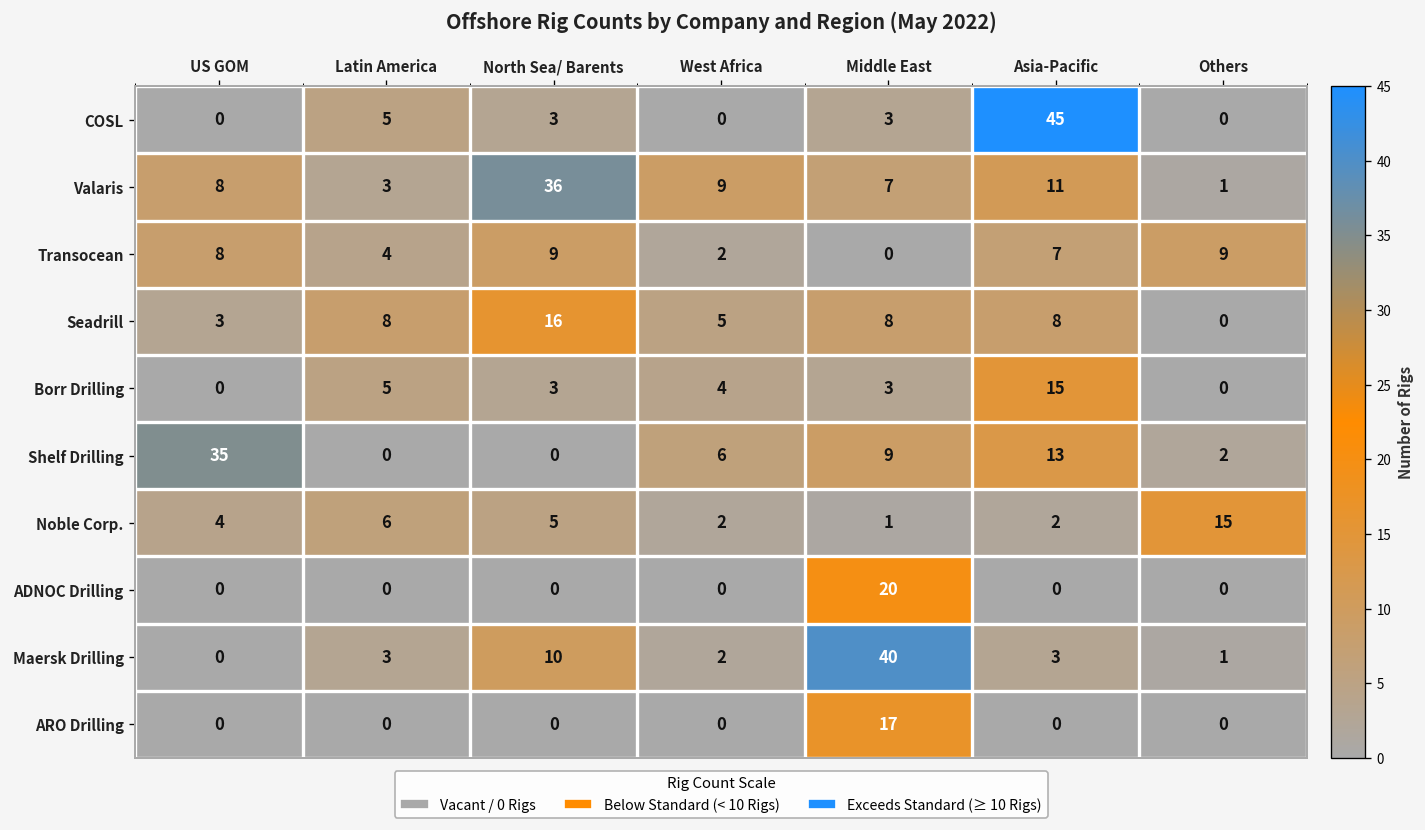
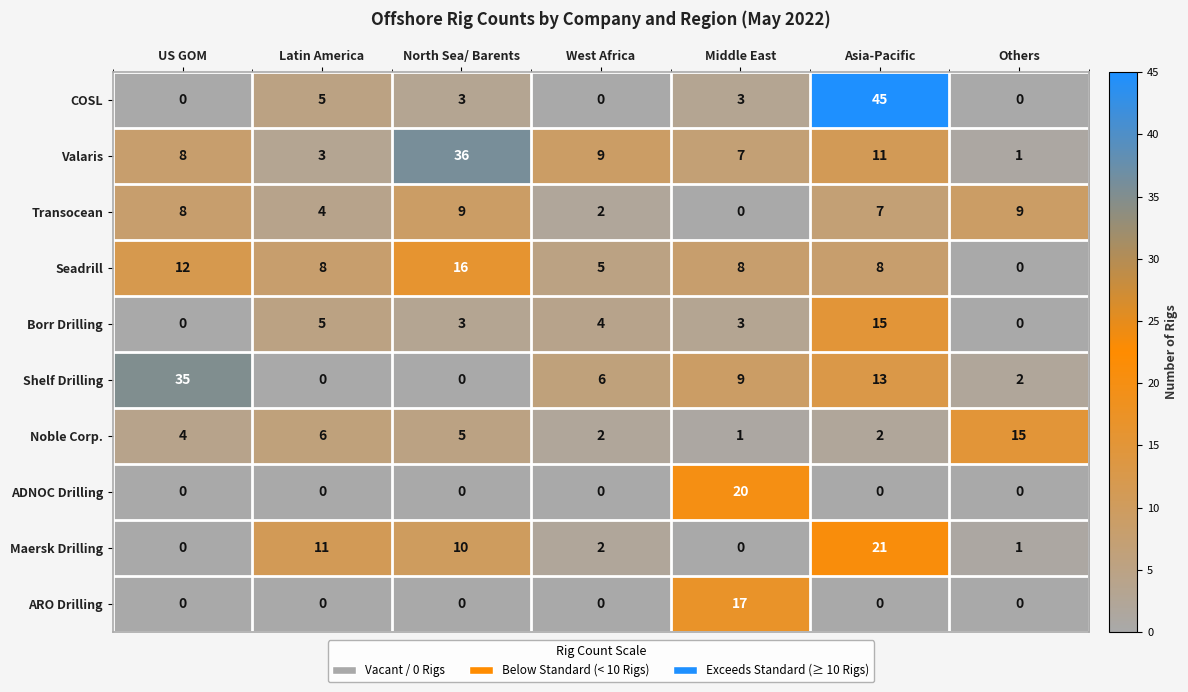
Seadrill, US GOM: 3 -> 12
Maersk Drilling, Latin America: 3 -> 11
Maersk Drilling, Middle East: 40 -> 0
Maersk Drilling, Asia-Pacific: 3 -> 21
